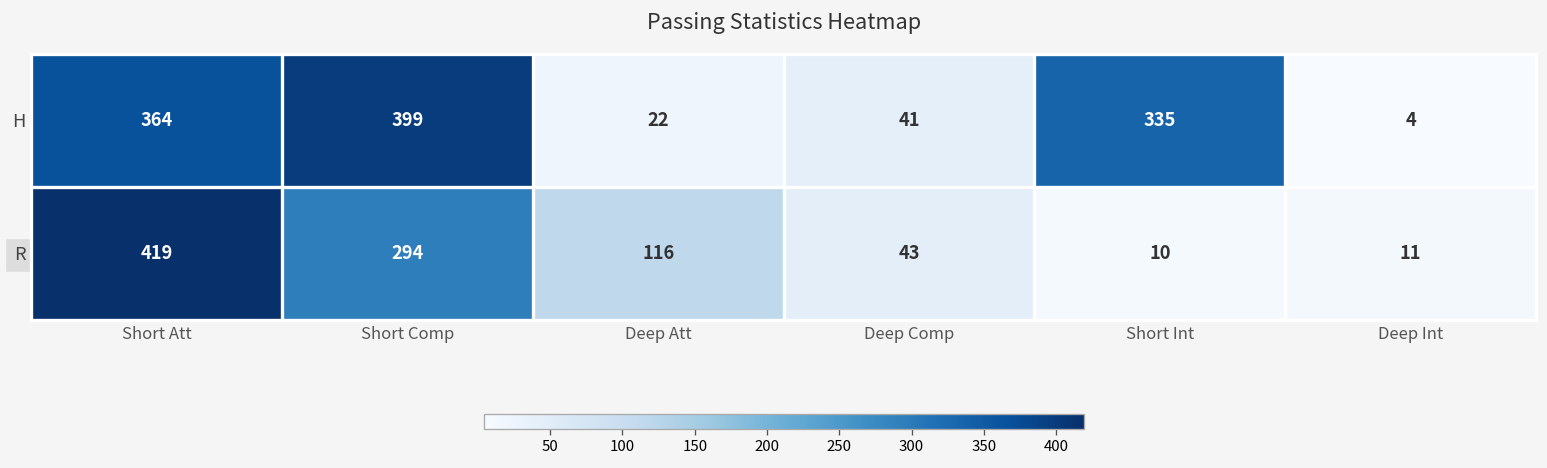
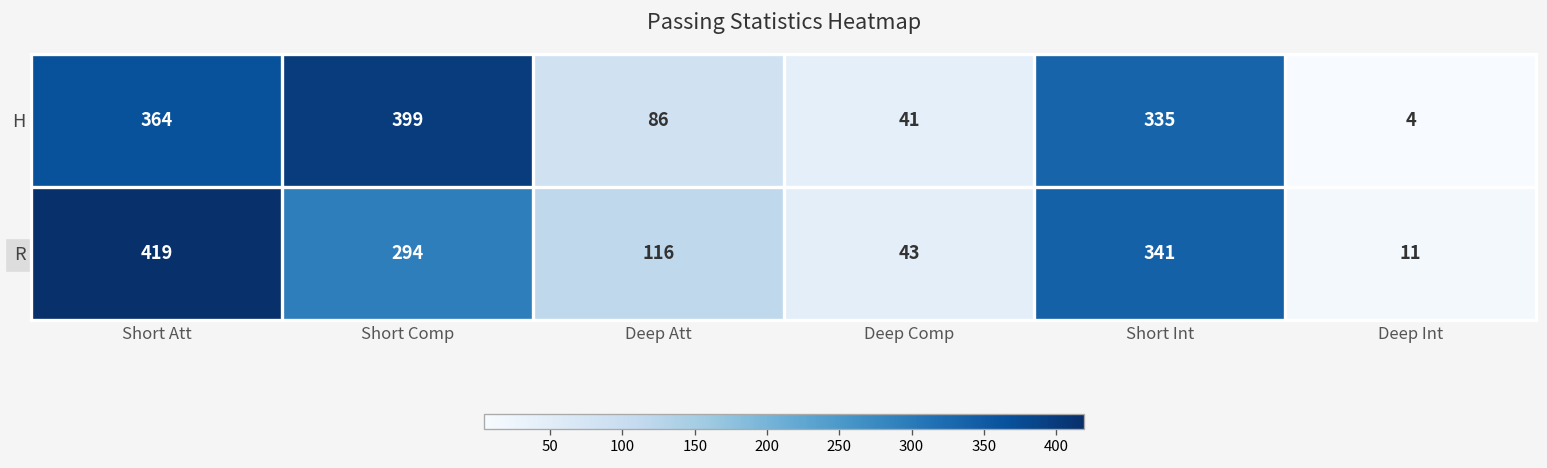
H, Deep Att: 22 -> 86
R, Short Int: 10 -> 341
